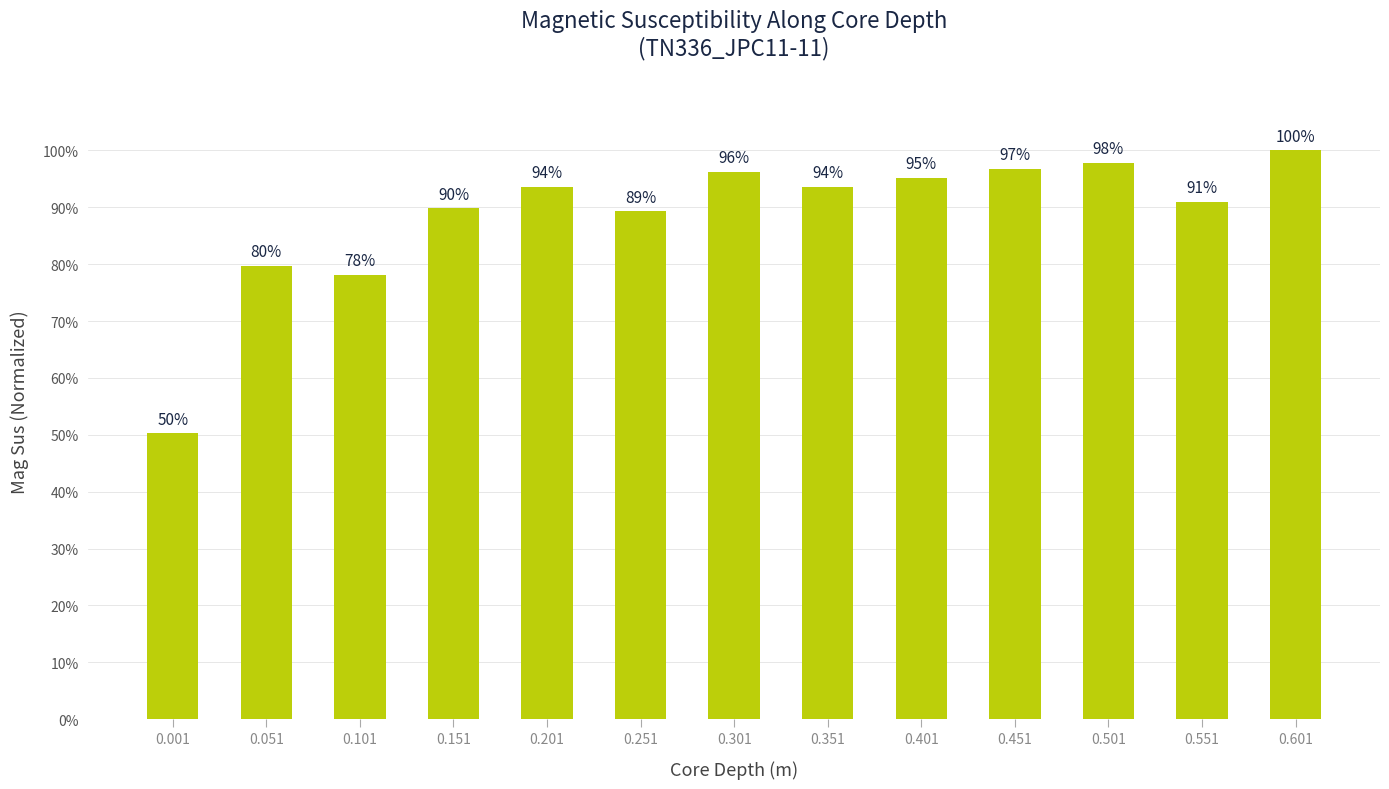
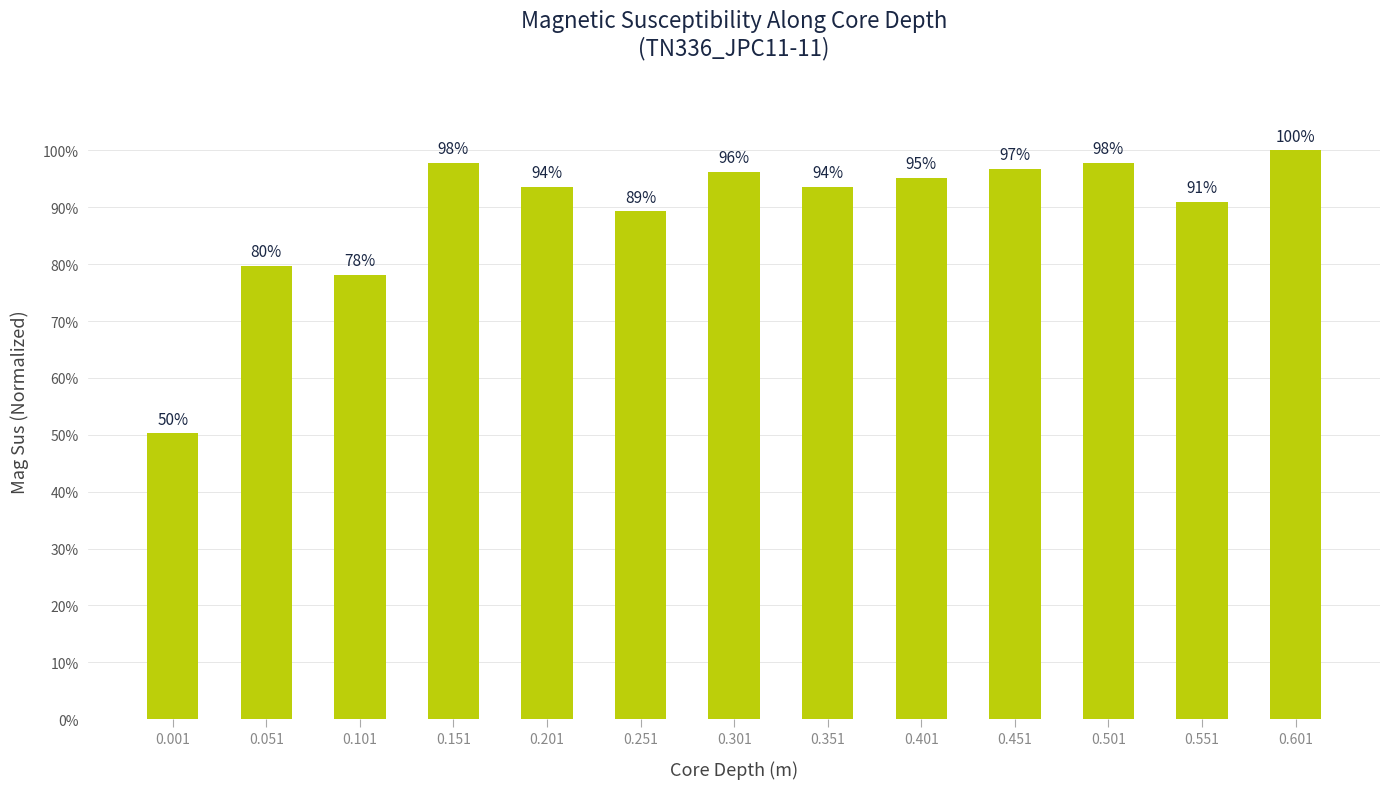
0.151: 90% -> 98%
